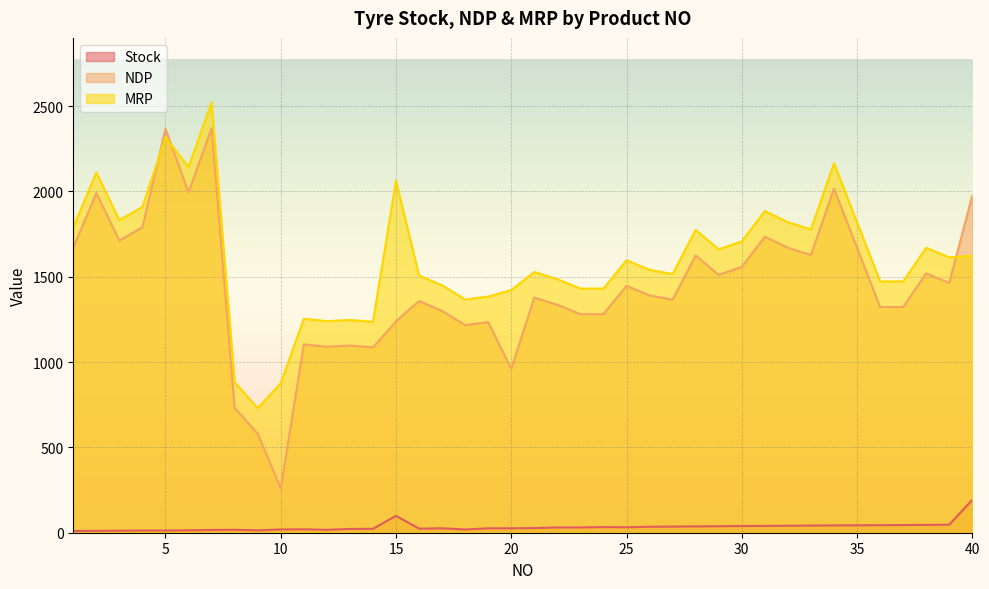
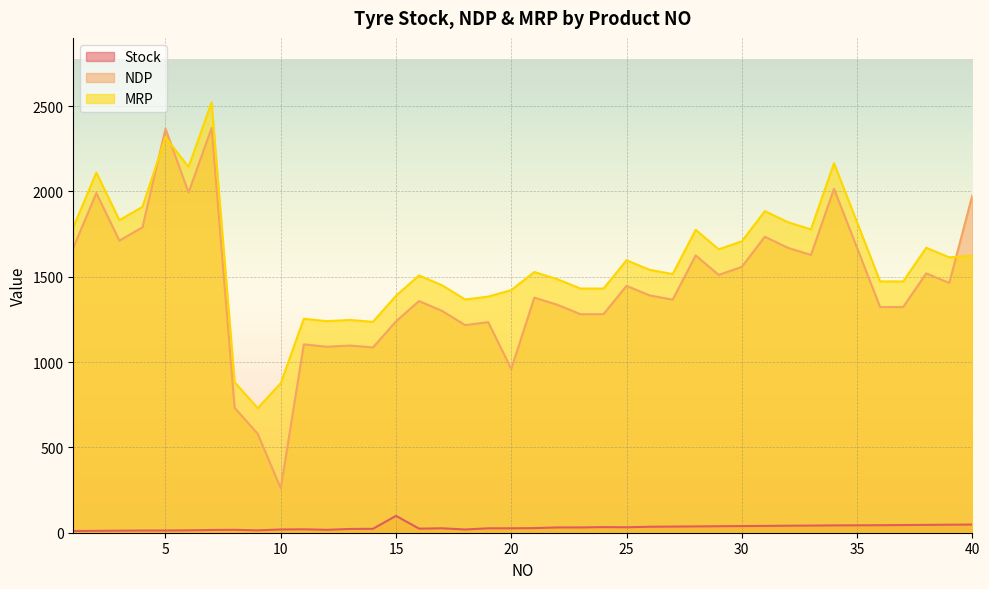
MRP, 15: 2060 -> 1390
Stock, 40: 190 -> 50
